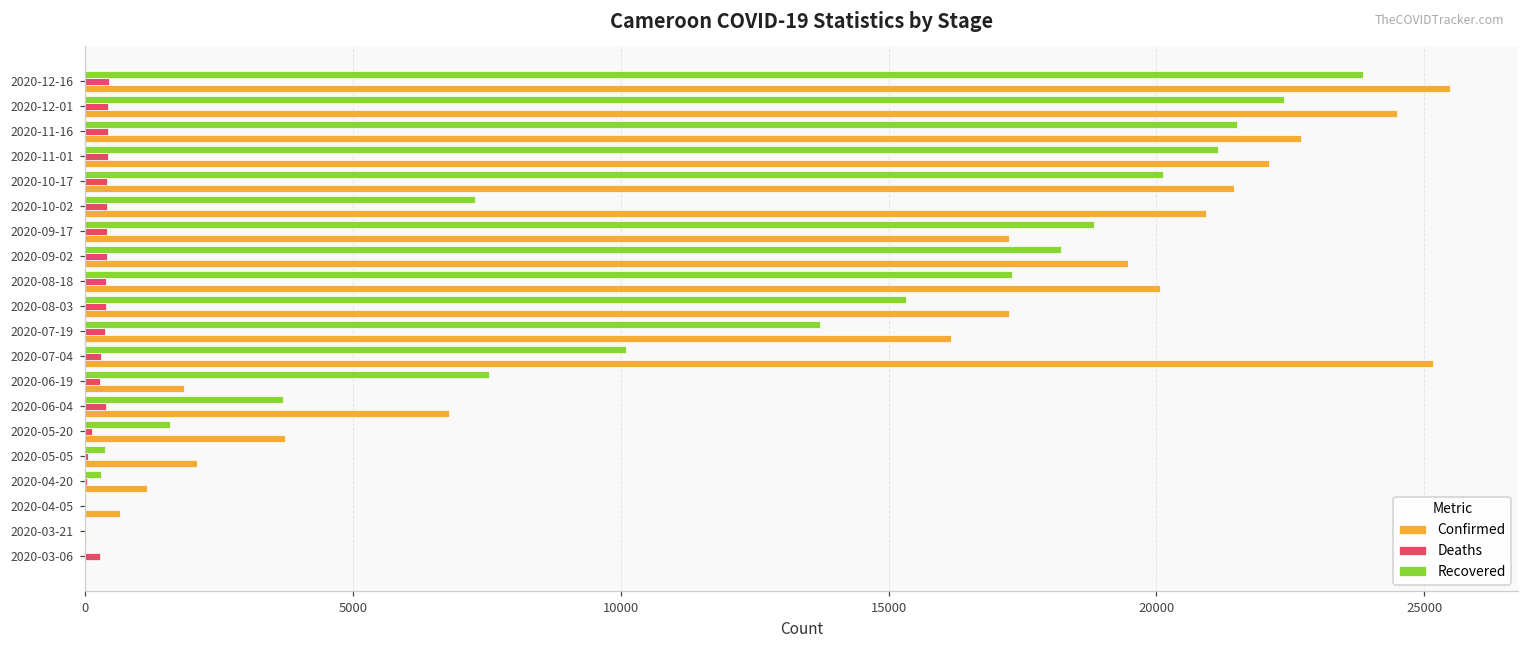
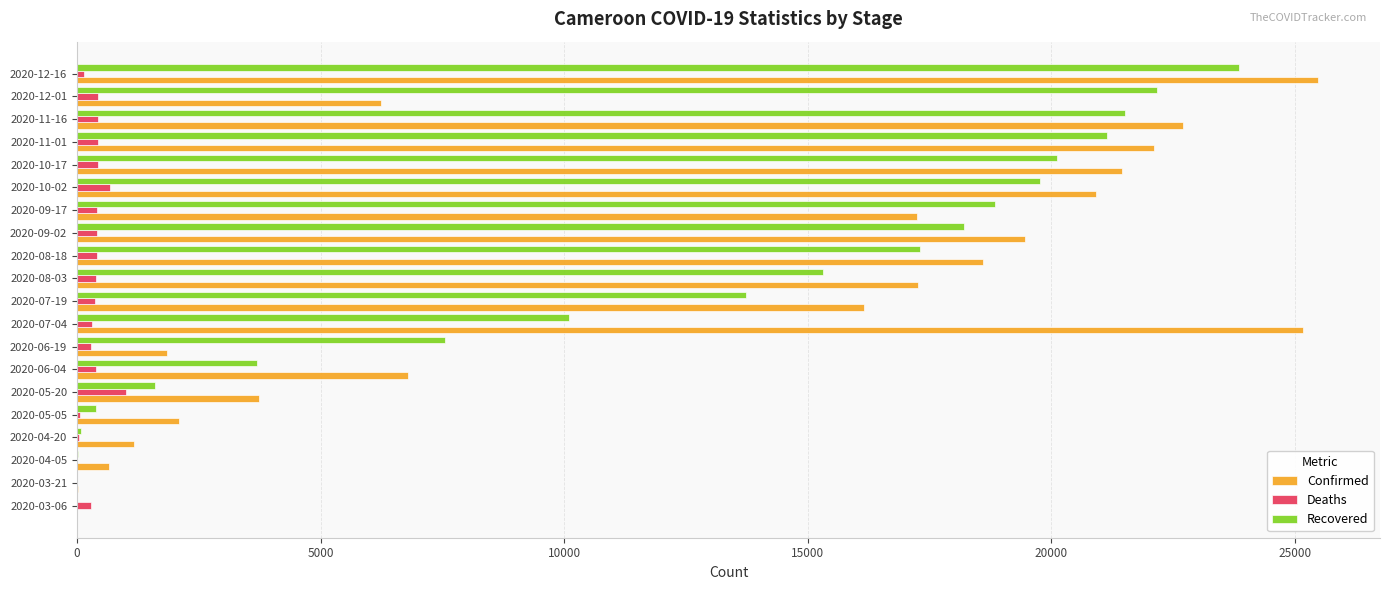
Deaths, 2020-12-16: 400 -> 100
Recovered, 2020-12-01: 22400 -> 22200
Confirmed, 2020-12-01: 24500 -> 6200
Recovered, 2020-10-02: 7300 -> 19800
Deaths, 2020-10-02: 400 -> 700
Confirmed, 2020-08-18: 20100 -> 18600
Deaths, 2020-05-20: 100 -> 1000
Recovered, 2020-04-20: 300 -> 100
